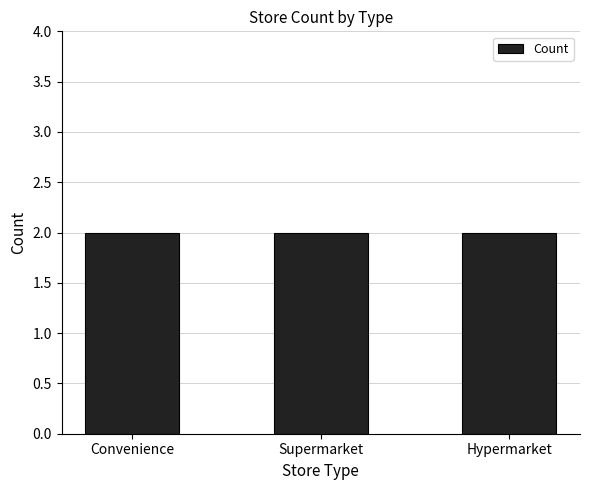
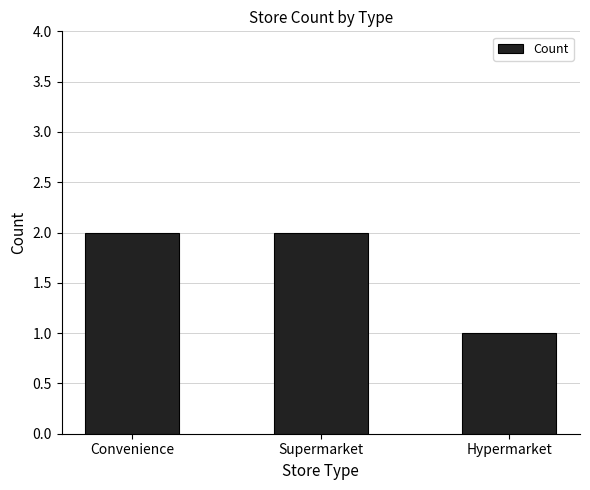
Hypermarket: 2 -> 1
